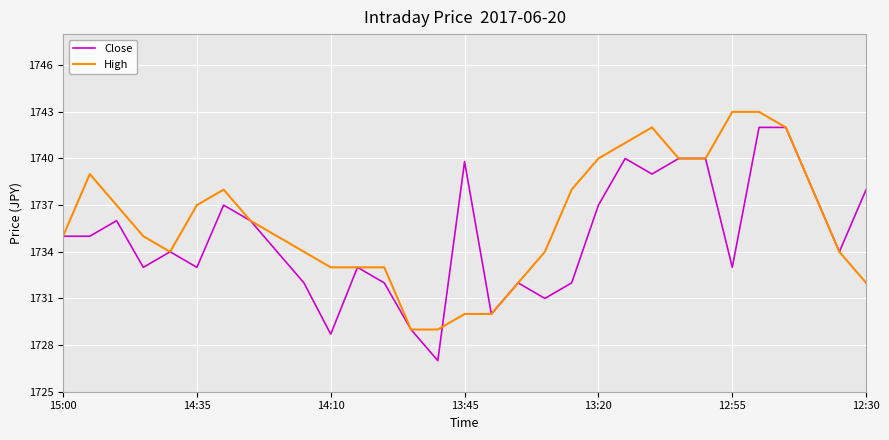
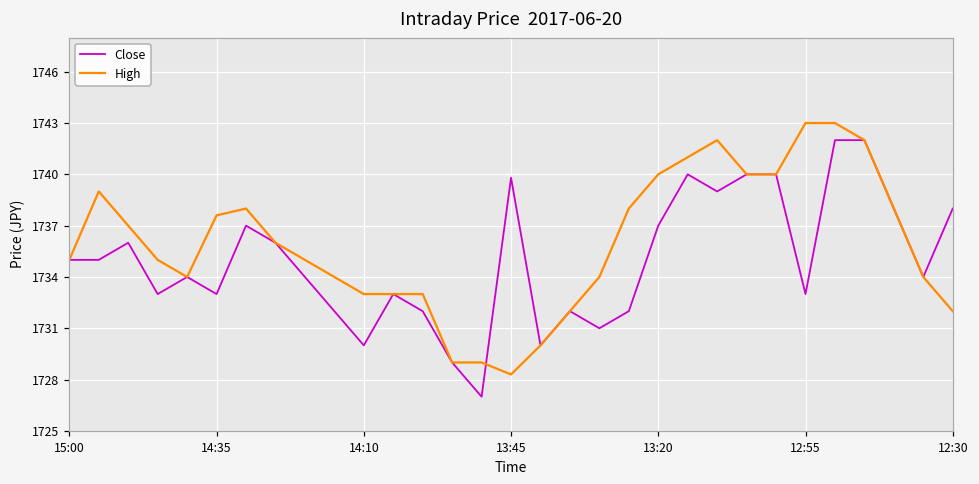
High, 14:35: 1737.0 -> 1737.6
Close, 14:10: 1728.7 -> 1730.0
High, 13:45: 1730.0 -> 1728.3
